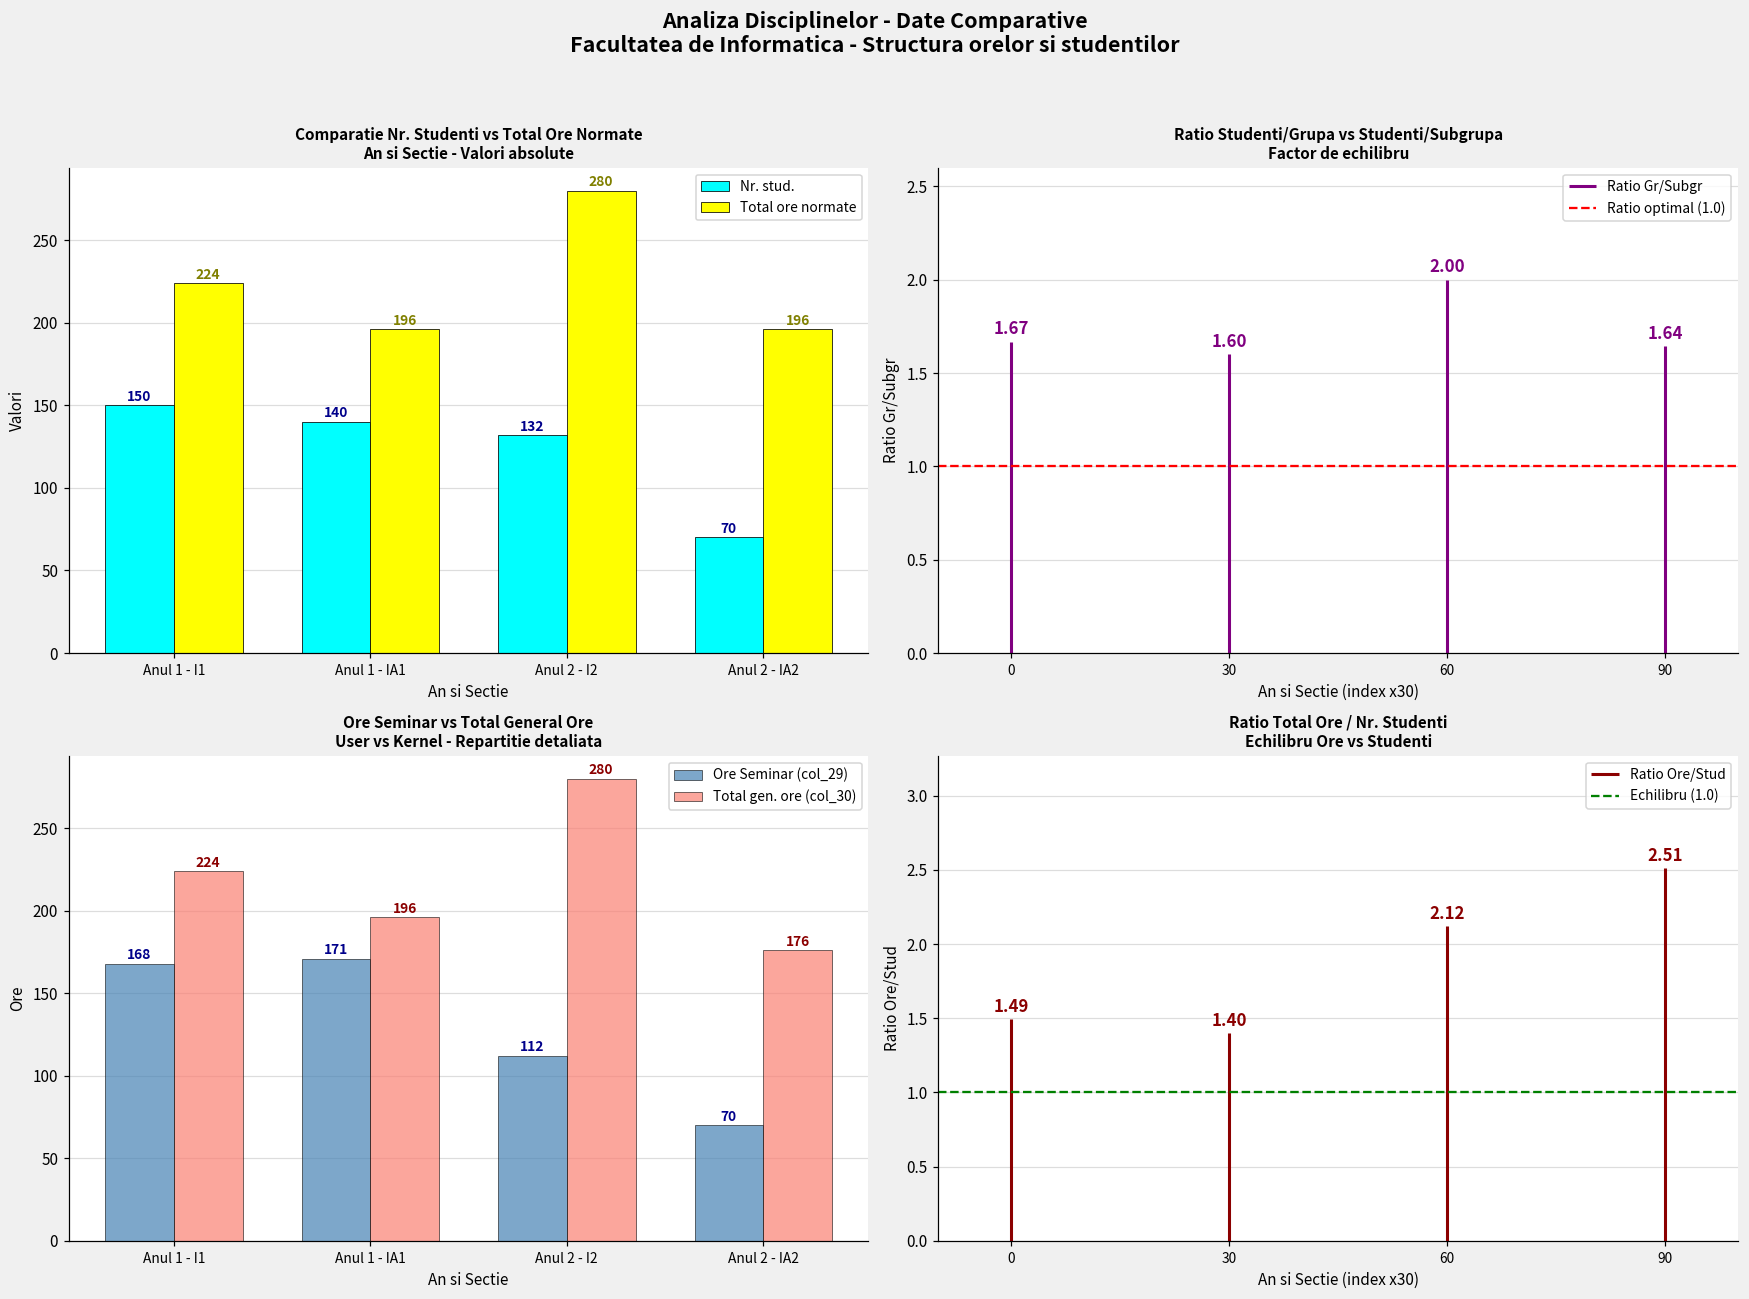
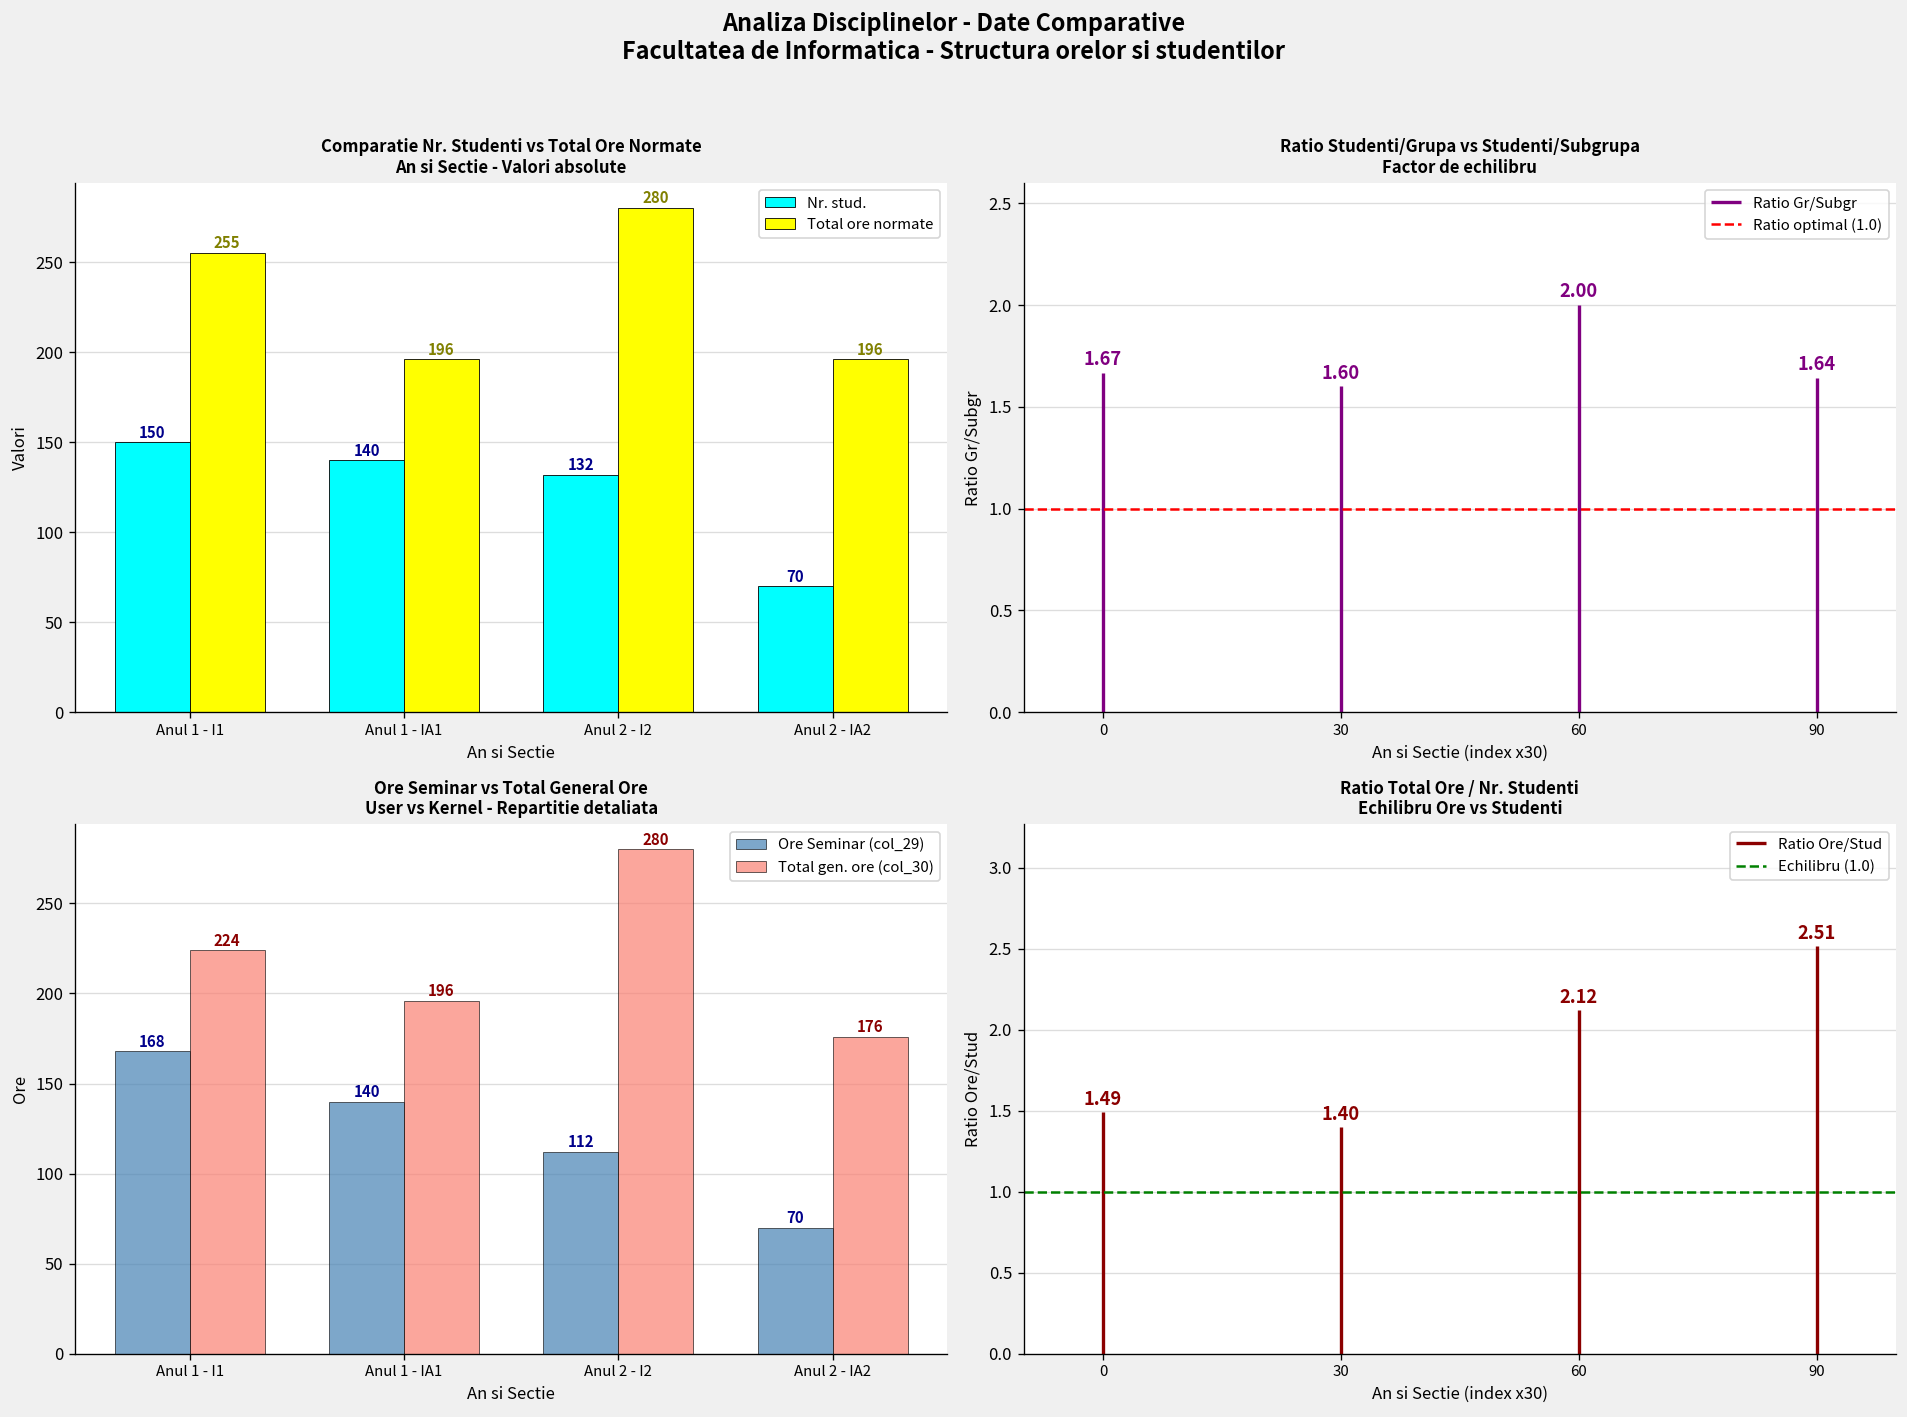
Comparatie Nr. Studenti vs Total Ore Normate An si Sectie - Valori absolute, Total ore normate, Anul 1 - I1: 224 -> 255
Ore Seminar vs Total General Ore User vs Kernel - Repartitie detaliata, Ore Seminar (col_29), Anul 1 - IA1: 171 -> 140
